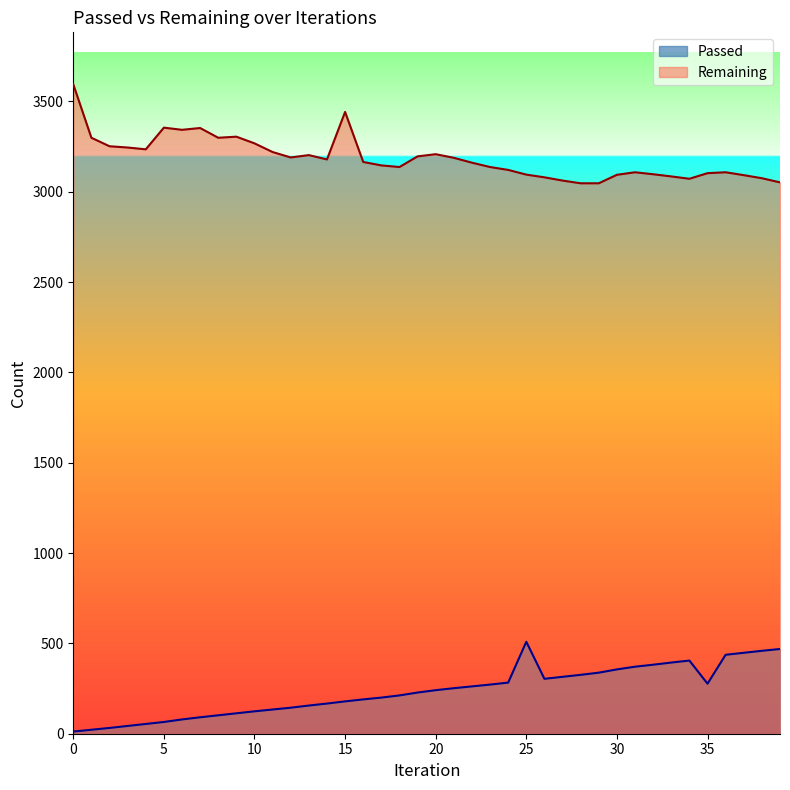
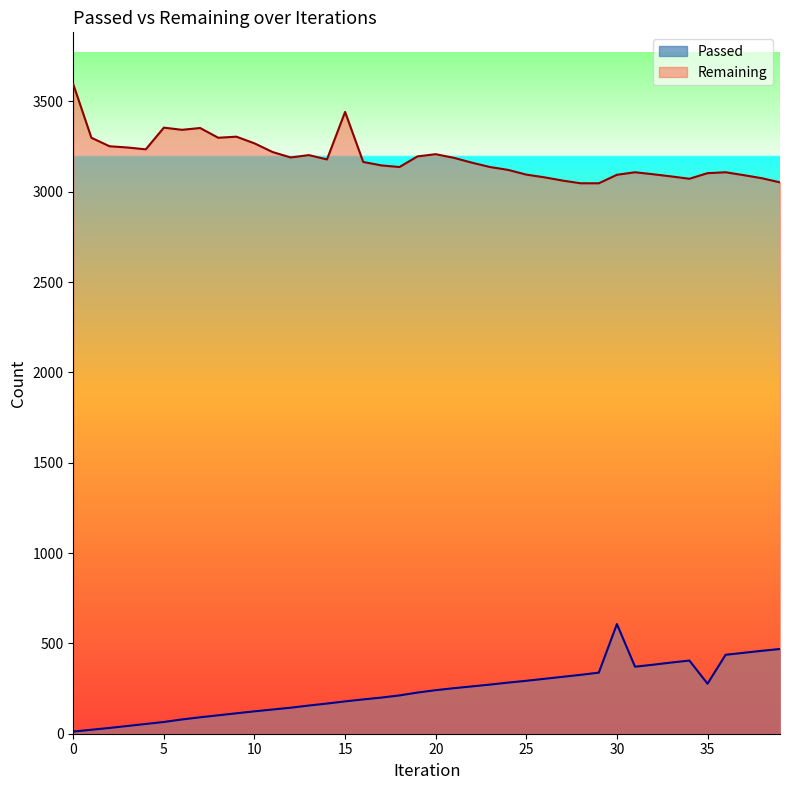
Passed, 25: 510 -> 290
Passed, 30: 360 -> 610
